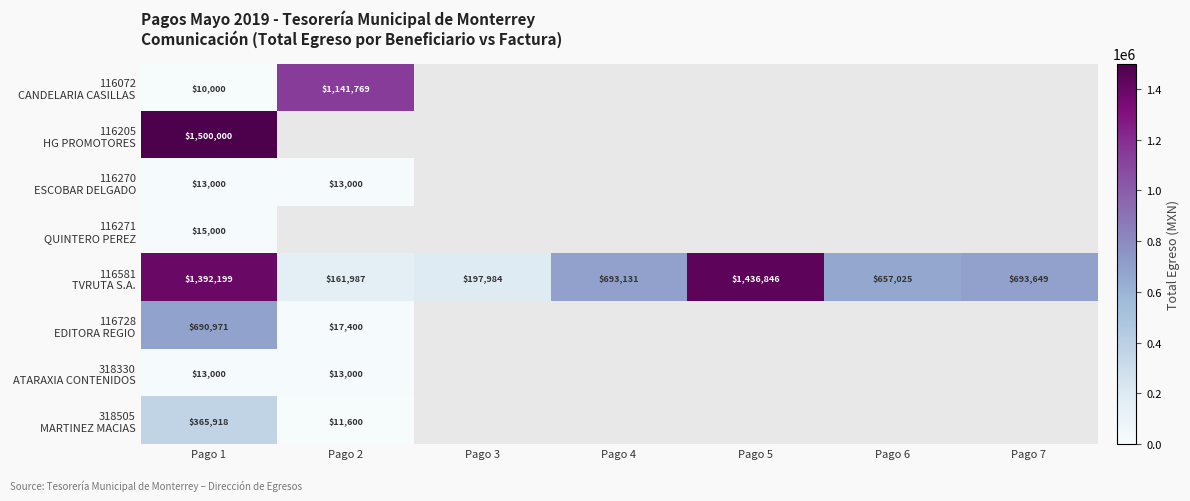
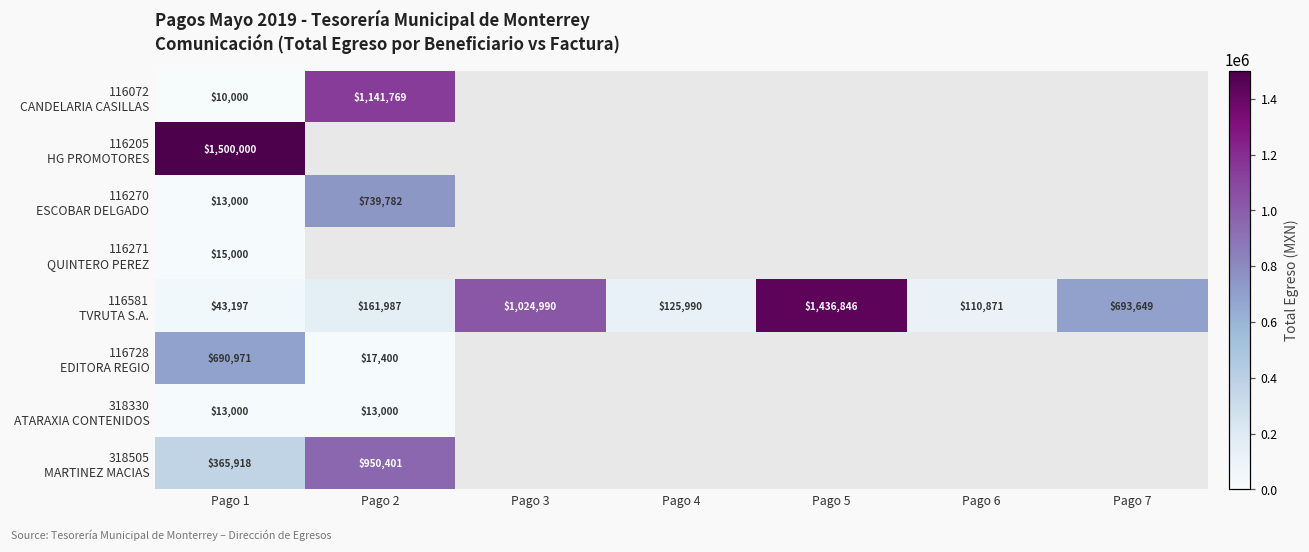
116270 ESCOBAR DELGADO, Pago 2: $13,000 -> $739,782
116581 TVRUTA S.A., Pago 1: $1,392,199 -> $43,197
116581 TVRUTA S.A., Pago 3: $197,984 -> $1,024,990
116581 TVRUTA S.A., Pago 4: $693,131 -> $125,990
116581 TVRUTA S.A., Pago 6: $657,025 -> $110,871
318505 MARTINEZ MACIAS, Pago 2: $11,600 -> $950,401
